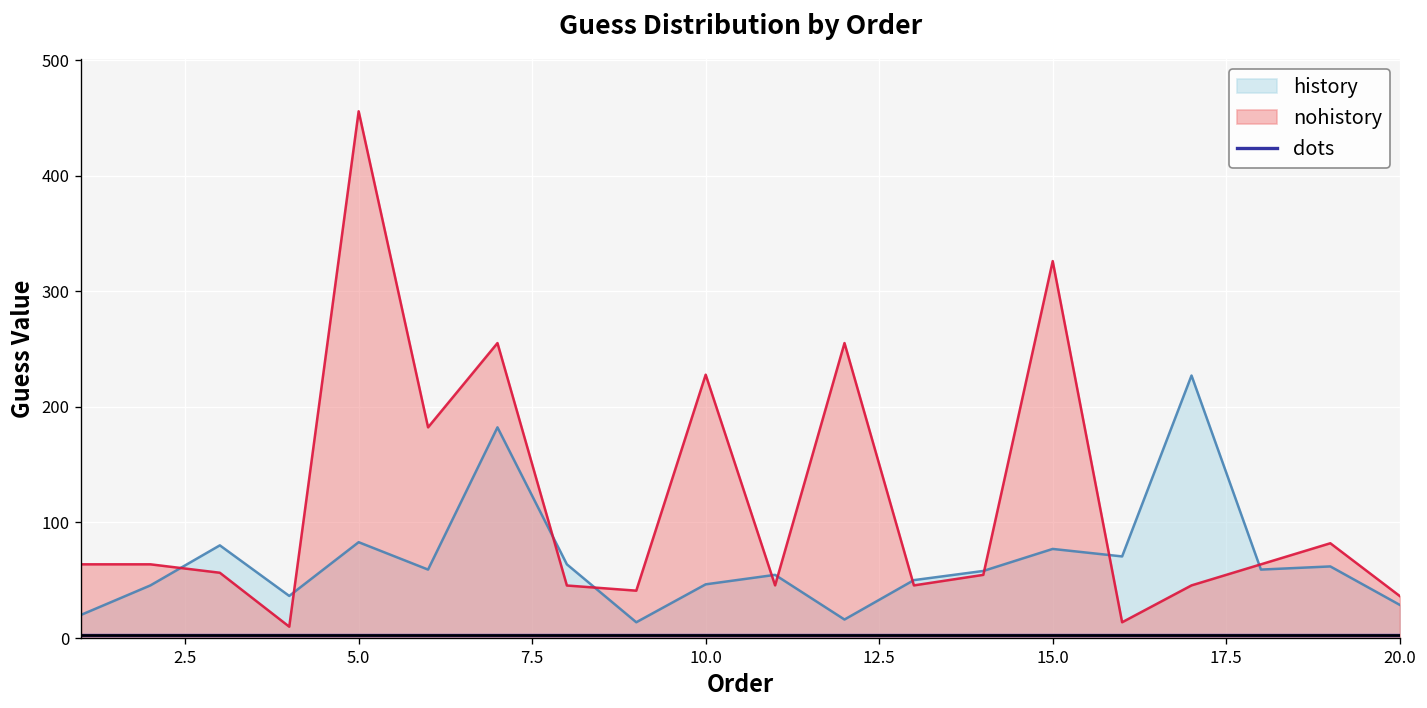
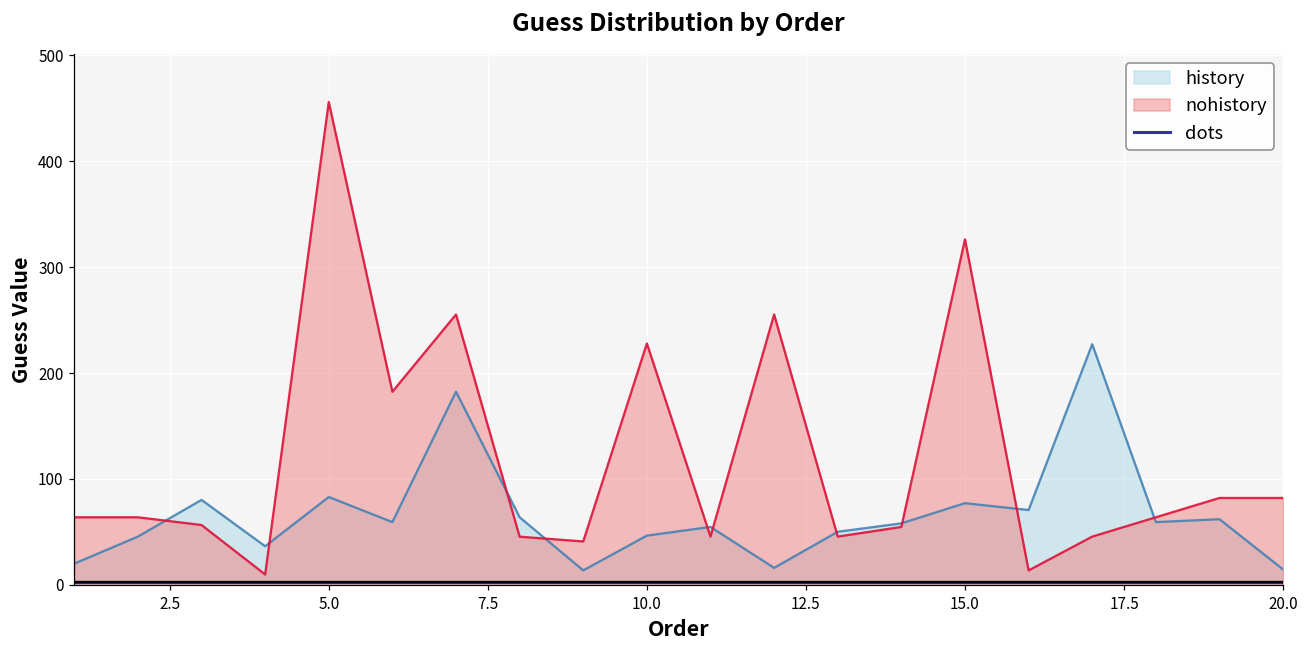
history, 20.0: 30 -> 10
nohistory, 20.0: 40 -> 80
